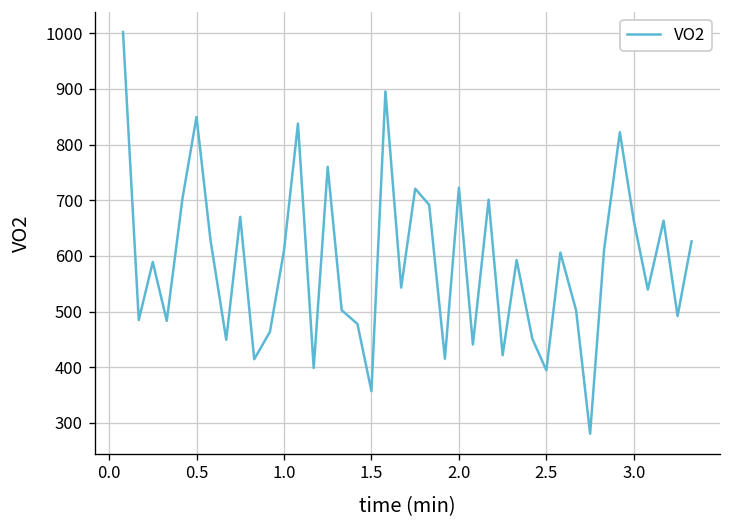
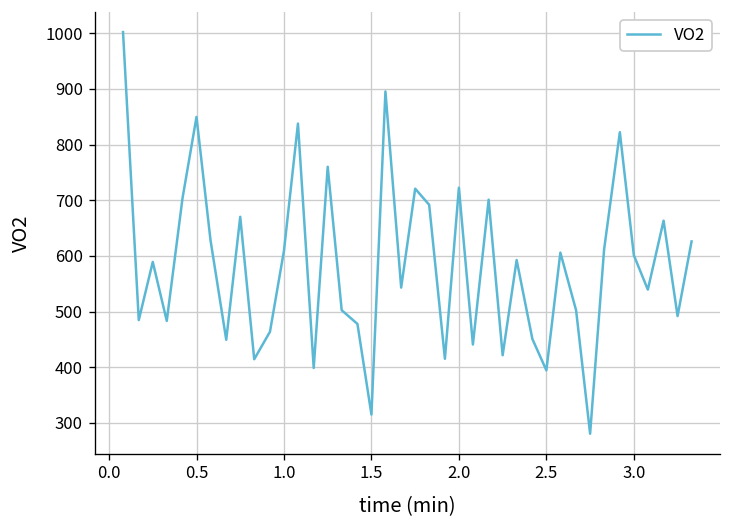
1.5: 360 -> 310
3.0: 660 -> 600
